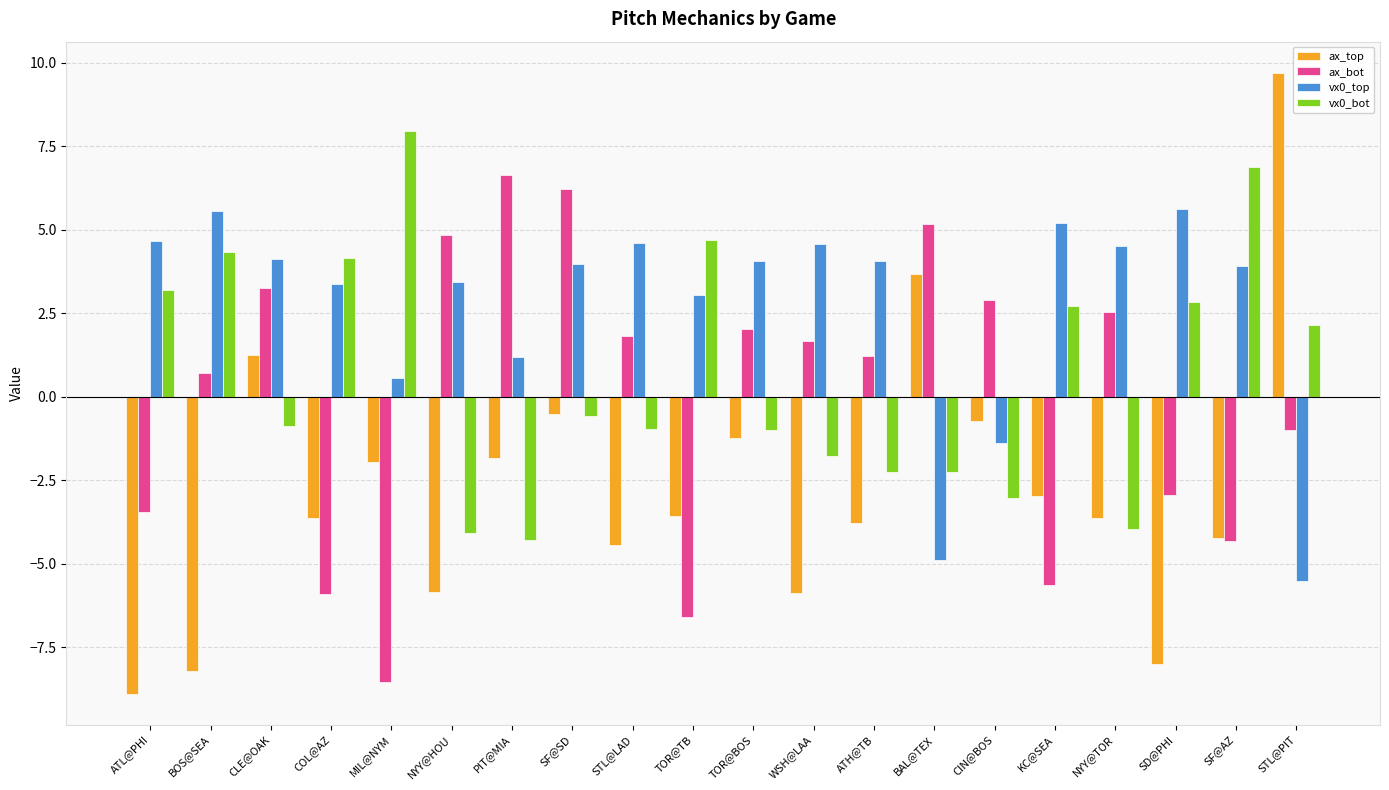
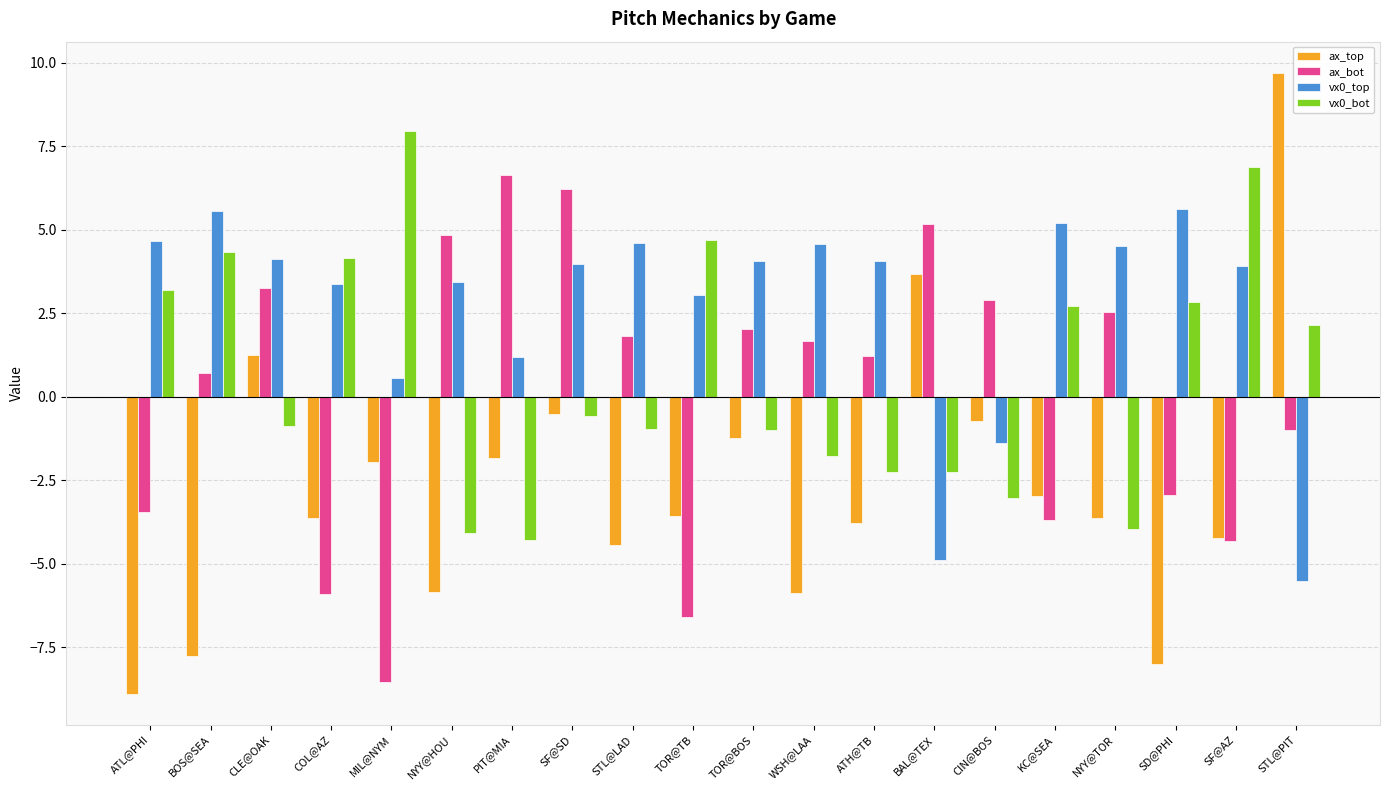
ax_top, BOS@SEA: -8.2 -> -7.8
ax_bot, KC@SEA: -5.6 -> -3.7
